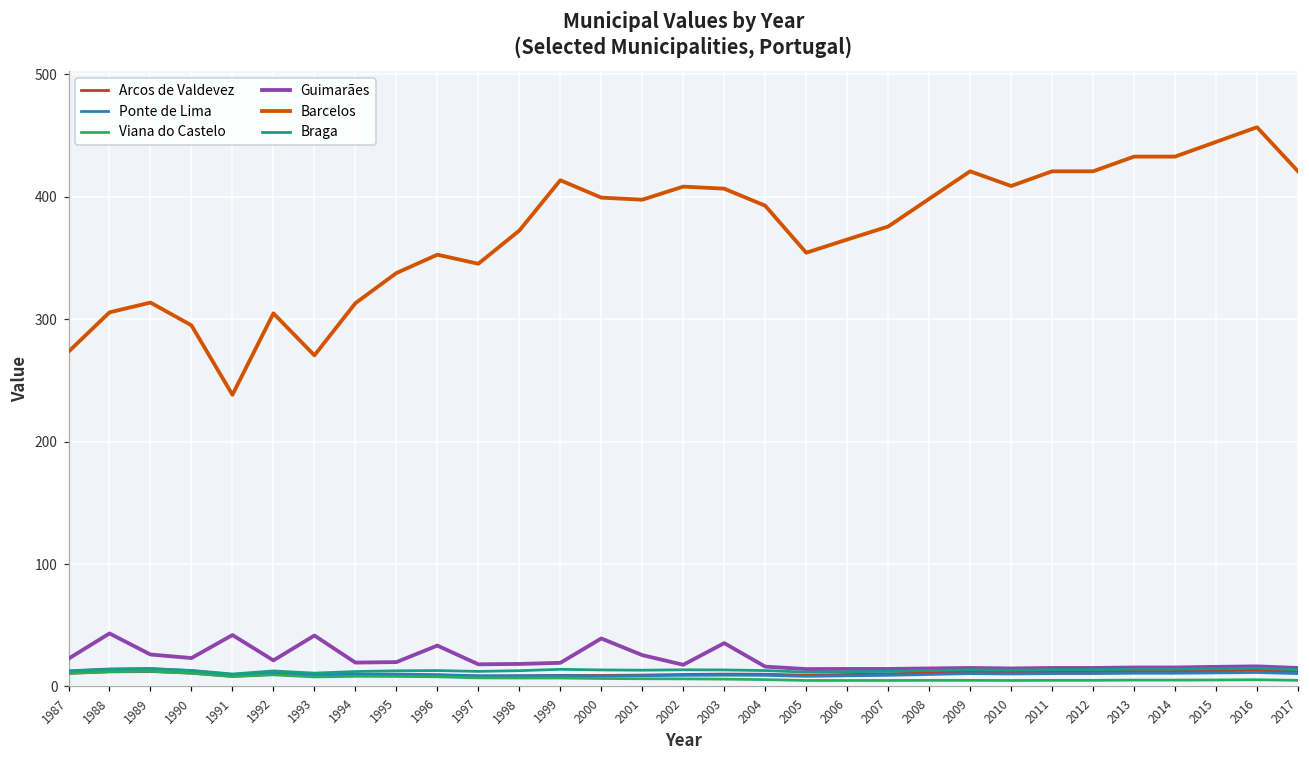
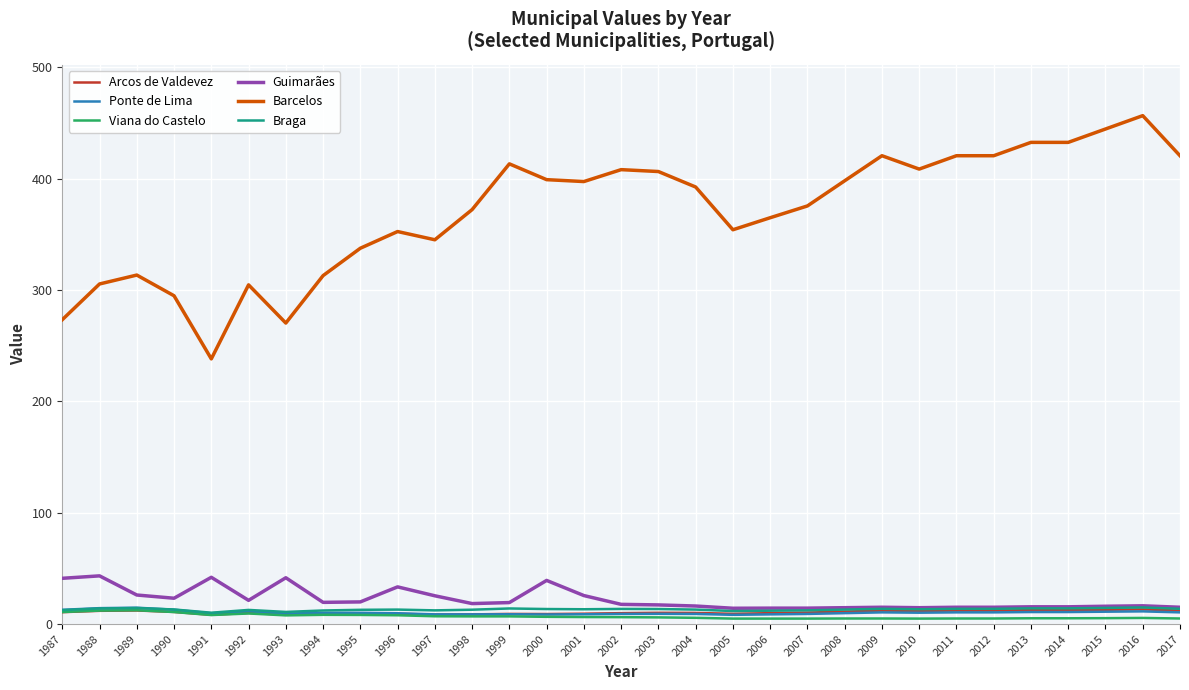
Guimarães, 1987: 23 -> 41
Guimarães, 1997: 18 -> 25
Guimarães, 2003: 35 -> 17
